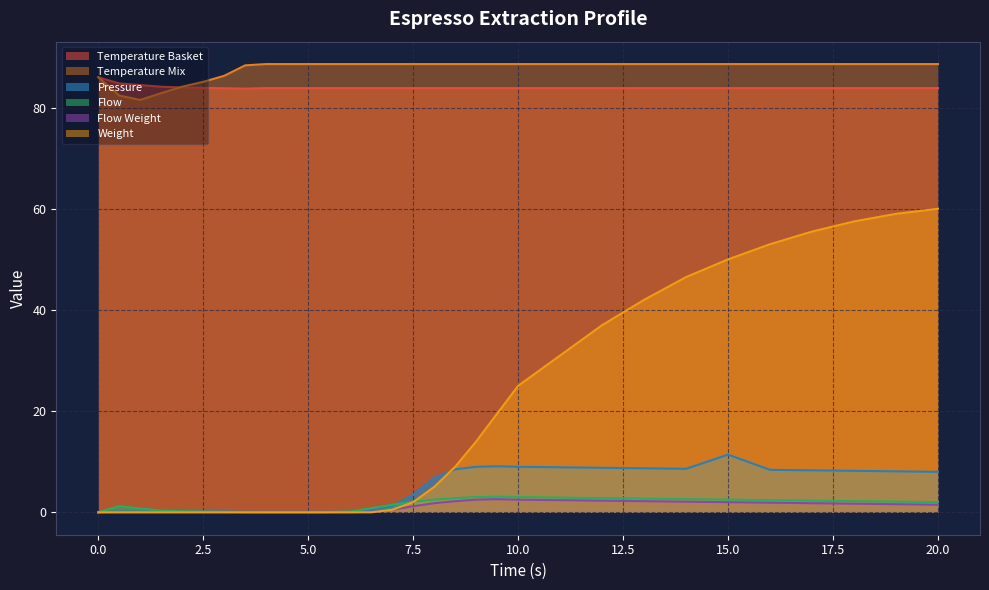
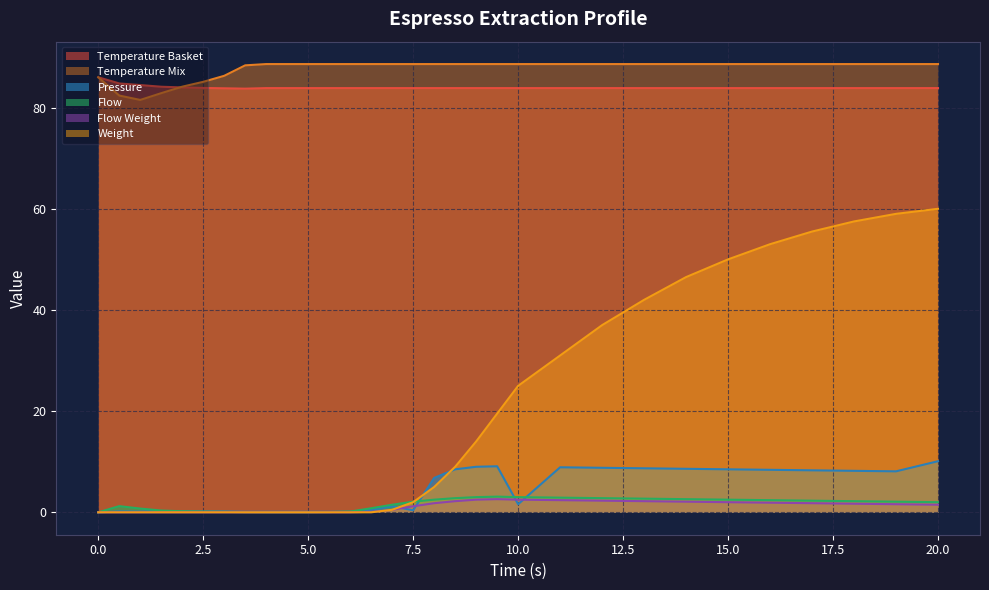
Pressure, 7.5: 4 -> 0
Pressure, 10.0: 9 -> 2
Pressure, 15.0: 11 -> 9
Pressure, 20.0: 8 -> 10
